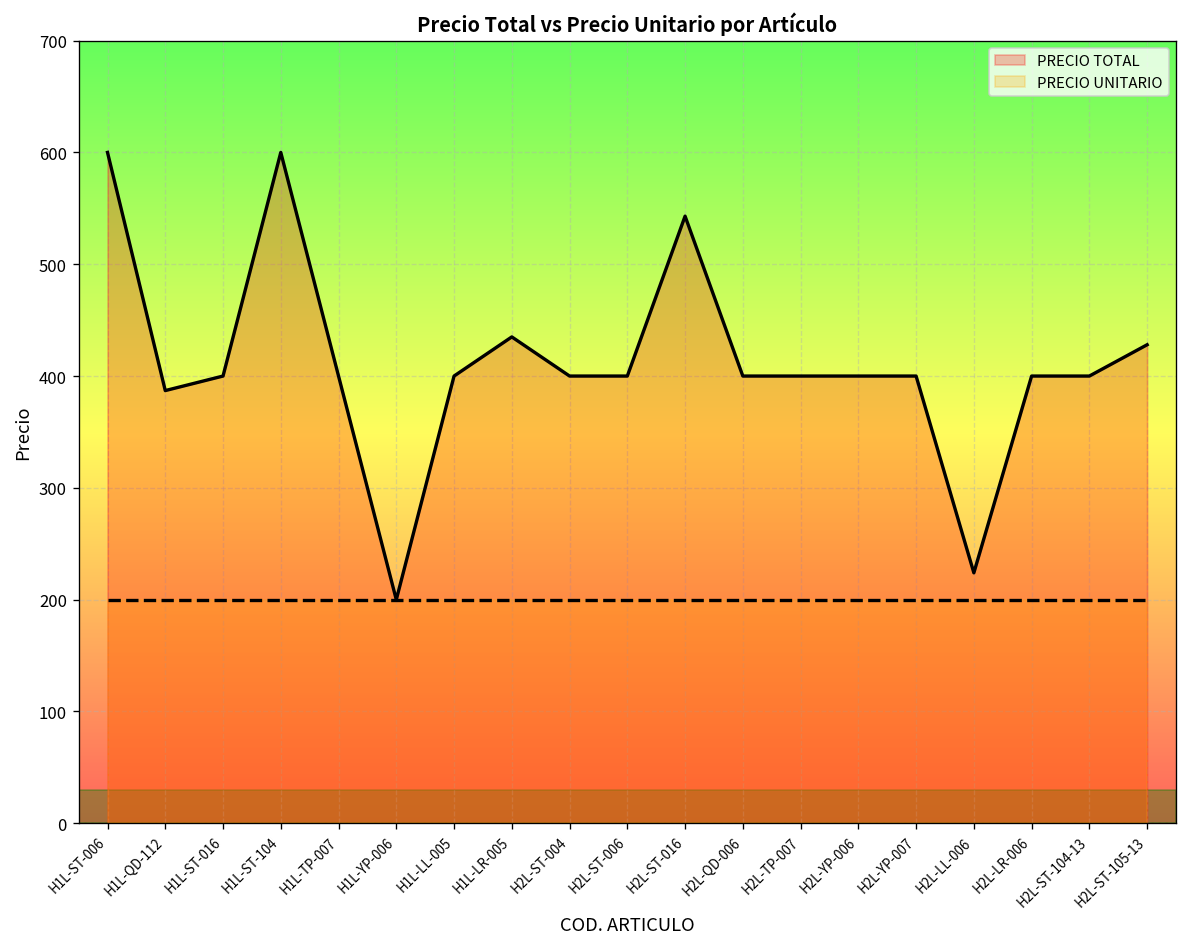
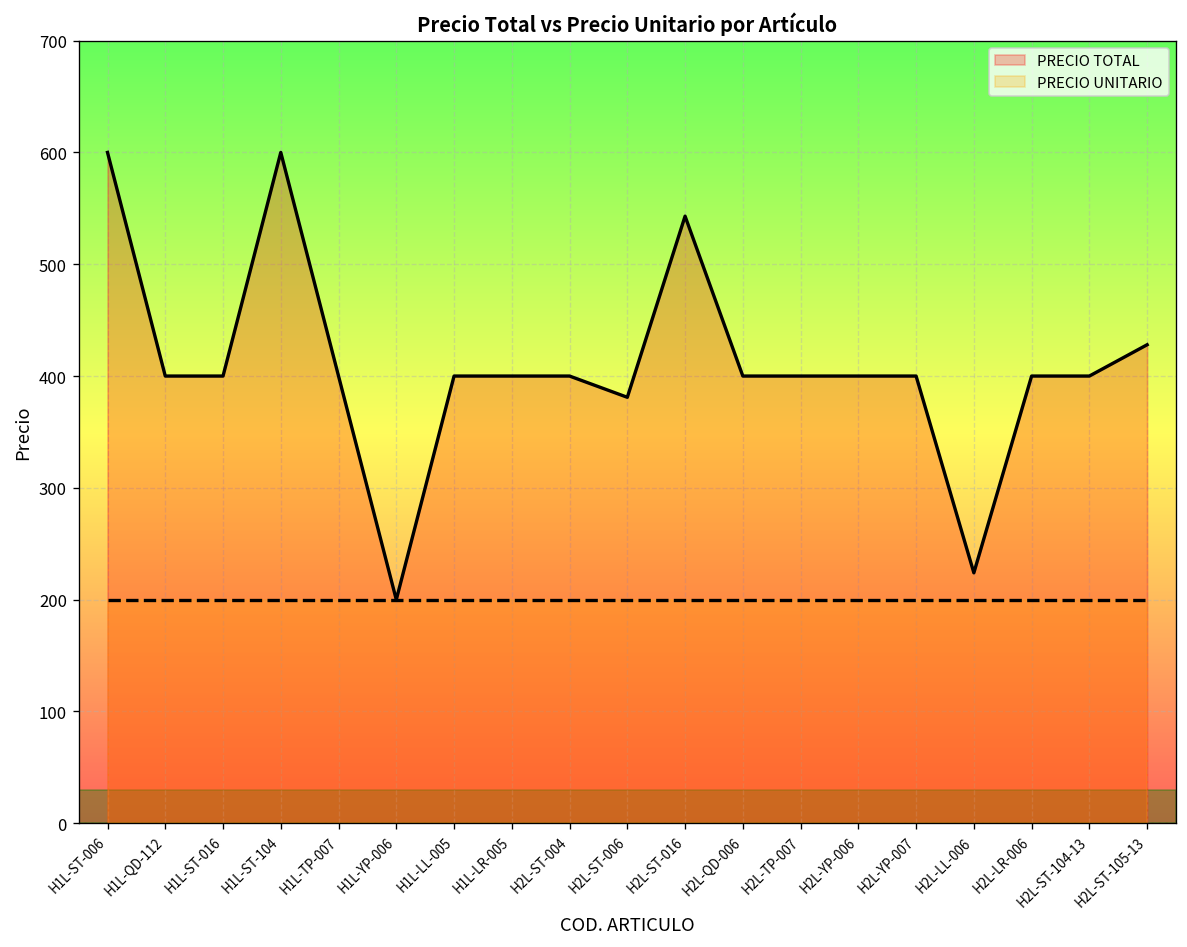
PRECIO TOTAL, H1L-QD-112: 390 -> 400
PRECIO TOTAL, H1L-LR-005: 440 -> 400
PRECIO TOTAL, H2L-ST-006: 400 -> 380
